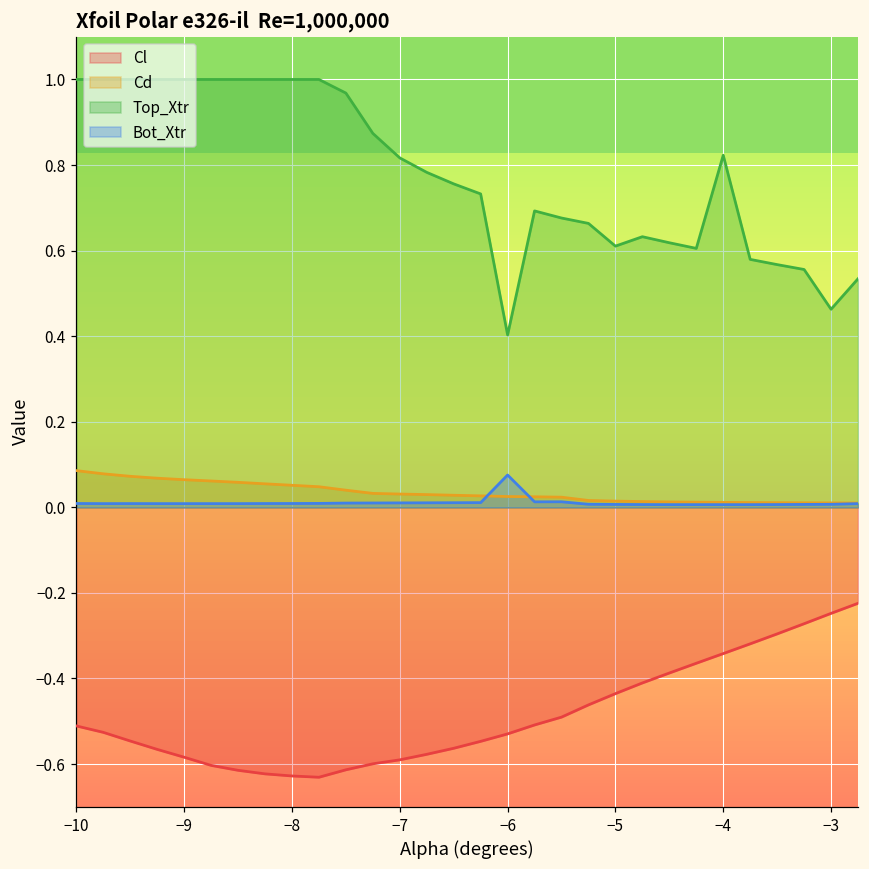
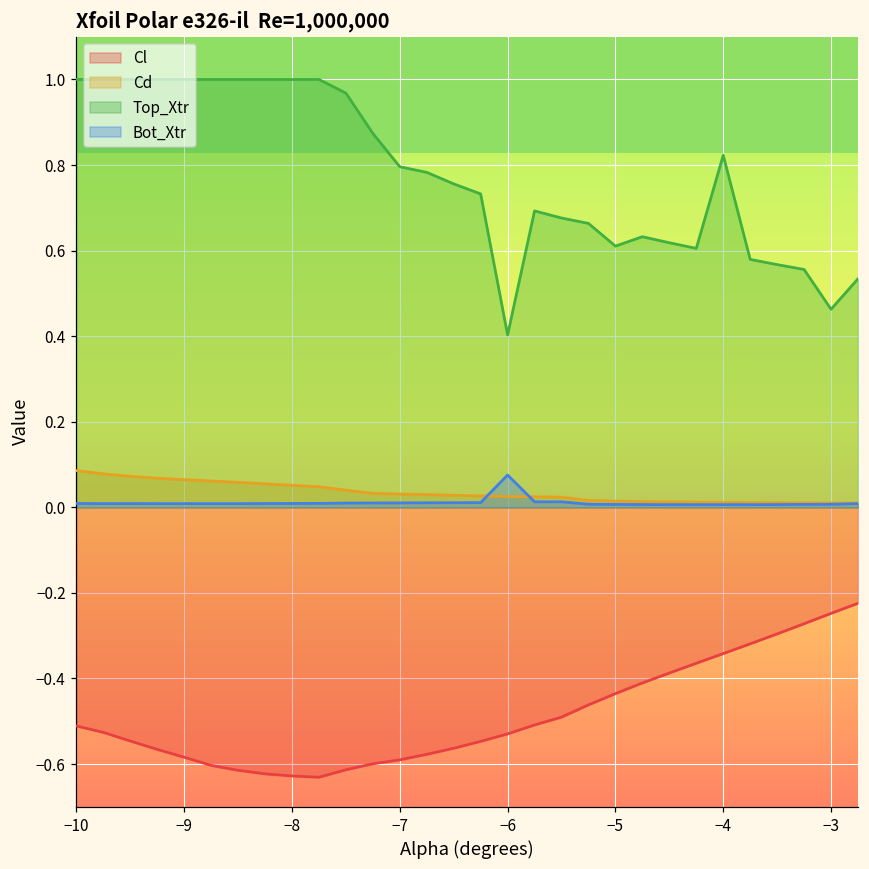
Top_Xtr, −7: 0.82 -> 0.80
